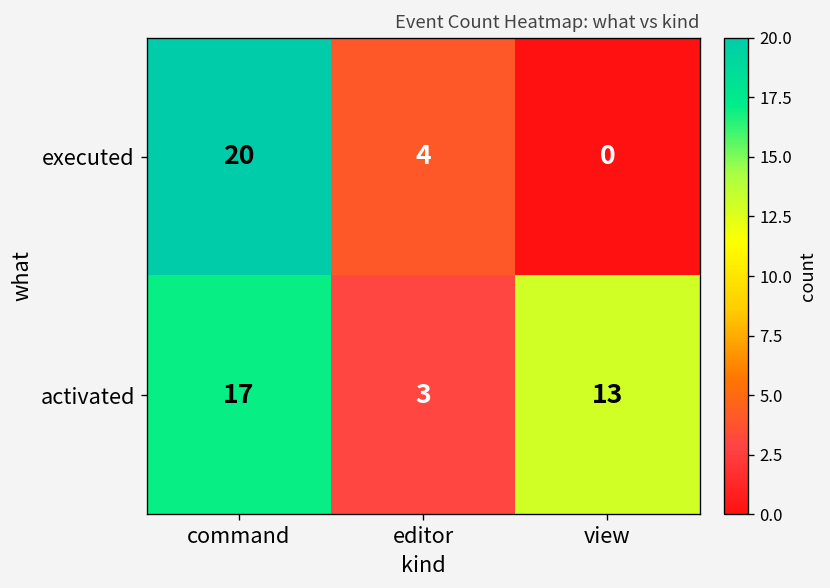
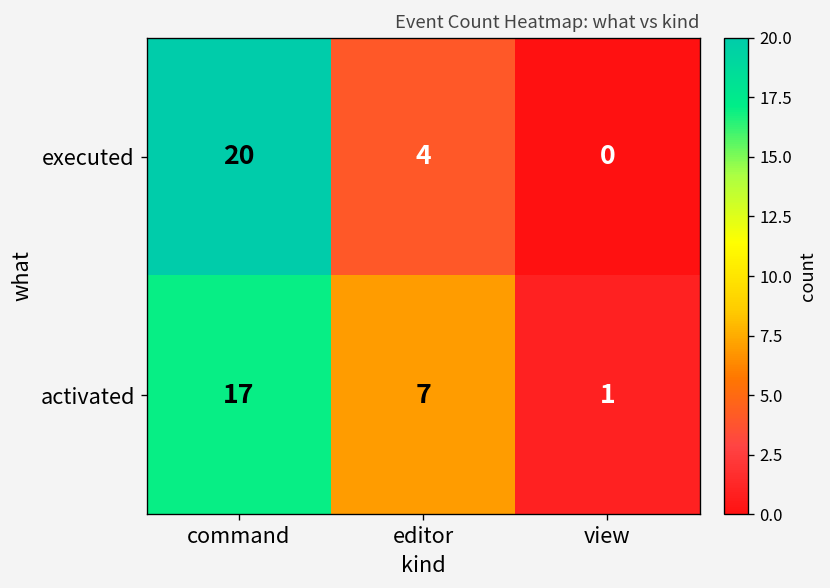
activated, editor: 3 -> 7
activated, view: 13 -> 1
